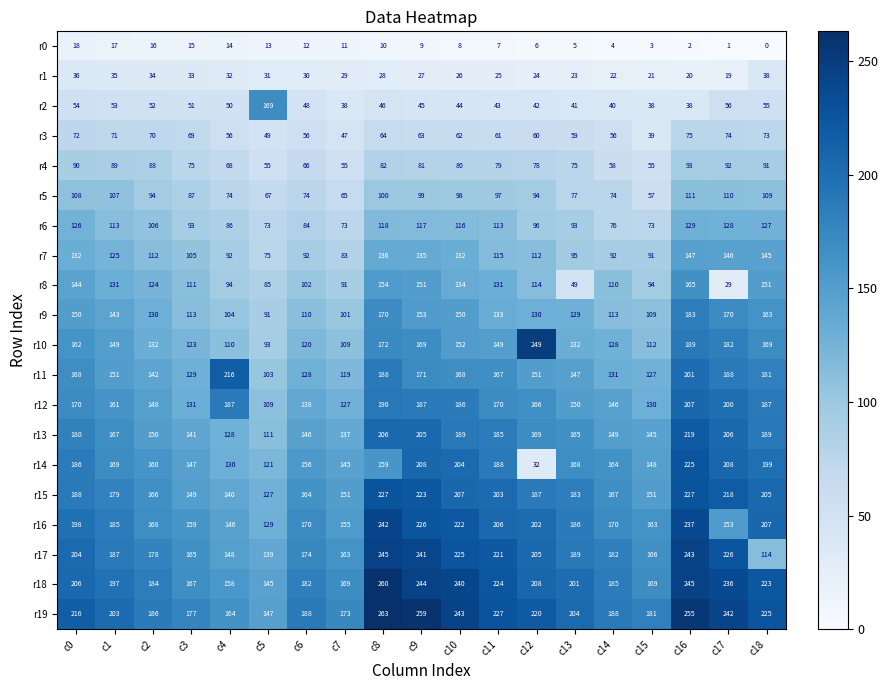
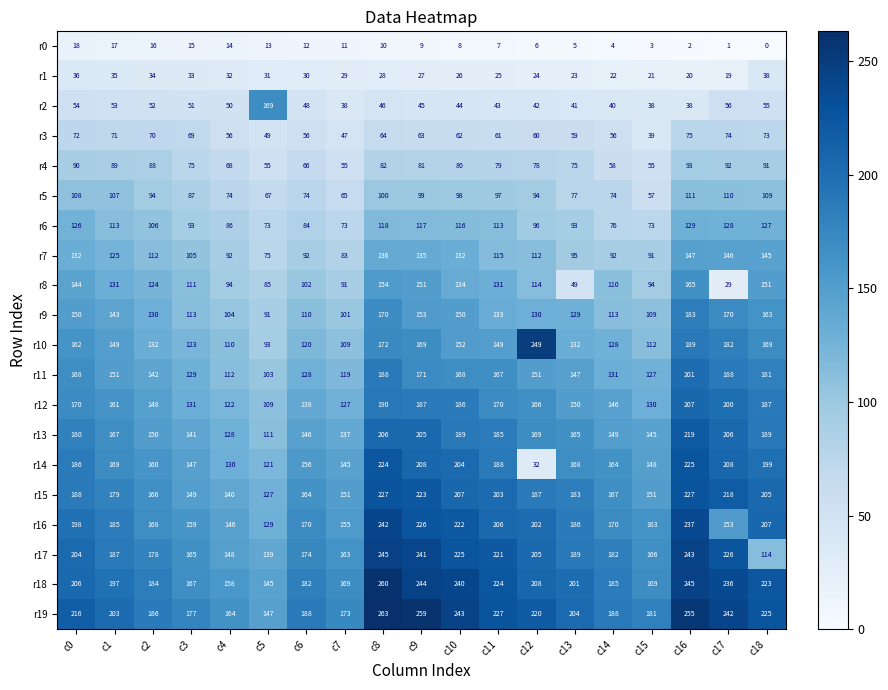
r11, c4: 216 -> 112
r12, c4: 187 -> 122
r14, c8: 159 -> 224
